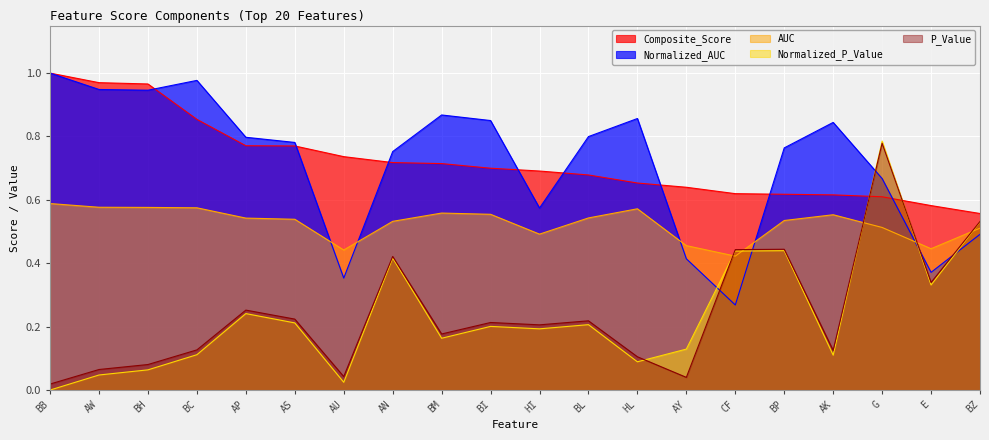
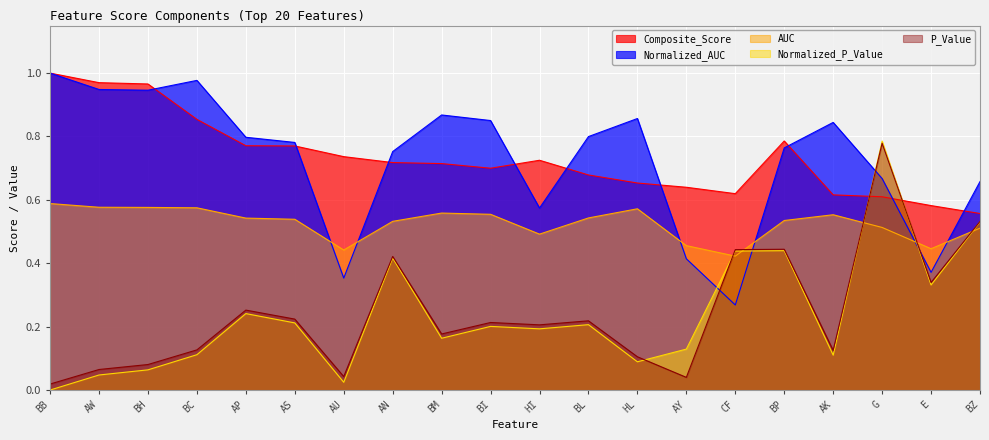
Composite_Score, HI: 0.69 -> 0.73
Composite_Score, BP: 0.62 -> 0.79
Normalized_AUC, BZ: 0.49 -> 0.66
